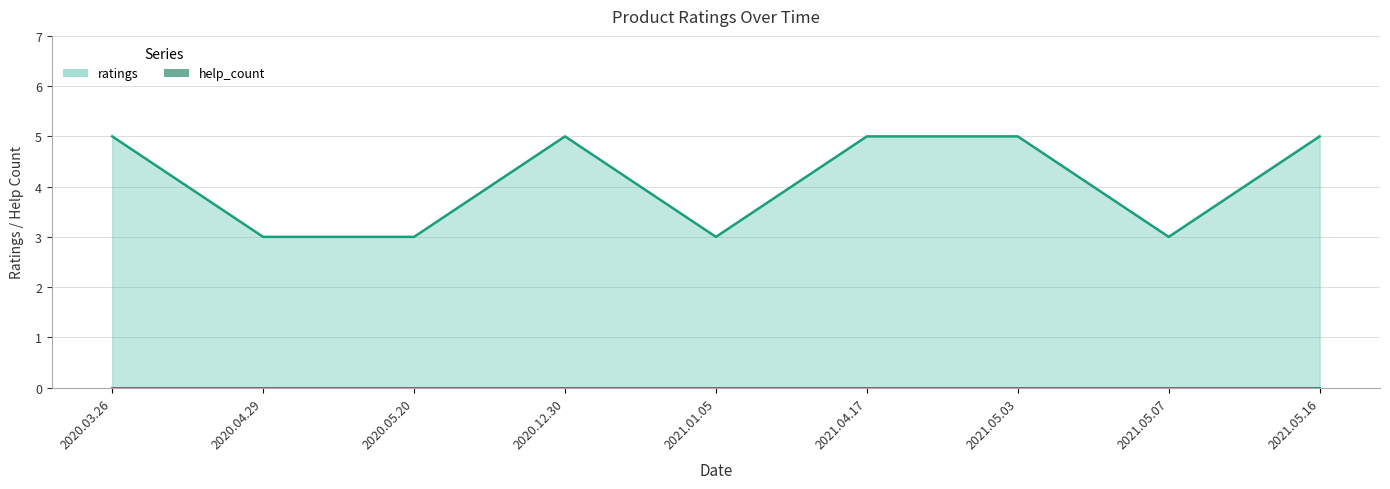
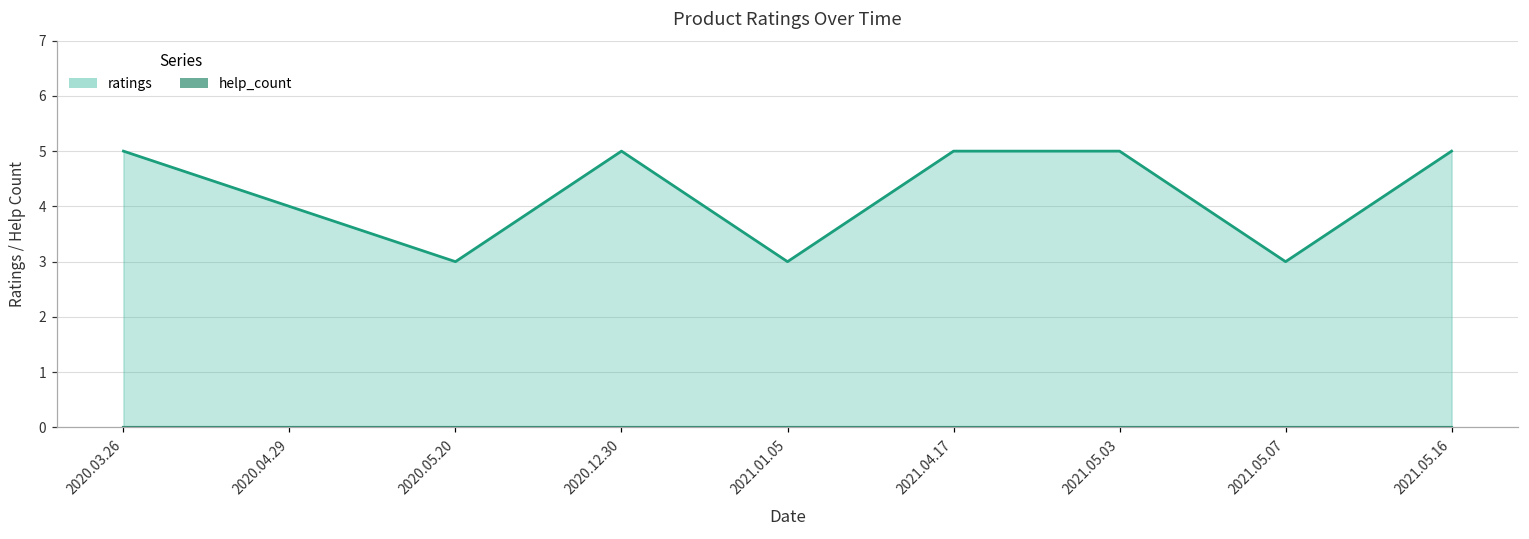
ratings, 2020.04.29: 3 -> 4
